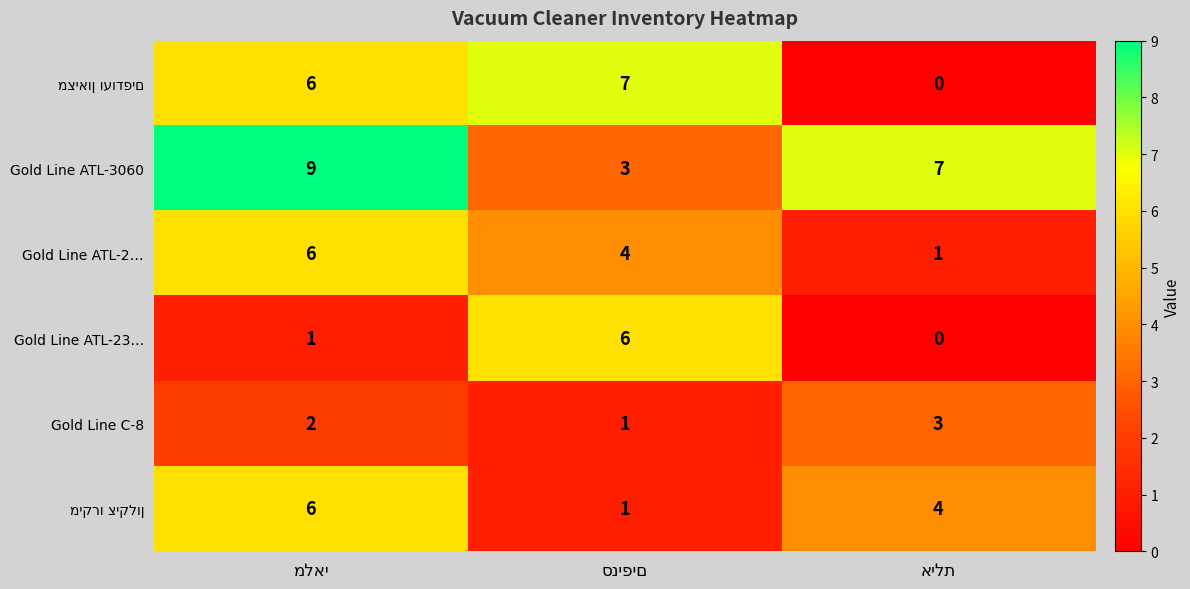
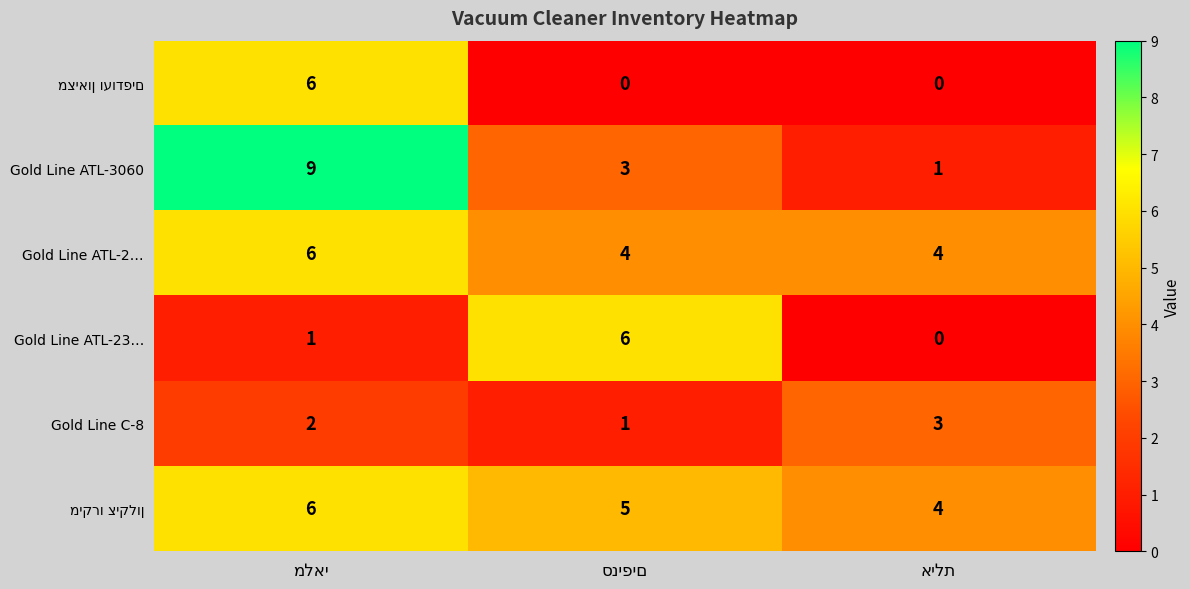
מציאון ועודפים, סניפים: 7 -> 0
Gold Line ATL-3060, אילת: 7 -> 1
Gold Line ATL-2…, אילת: 1 -> 4
מיקרו ציקלון, סניפים: 1 -> 5
